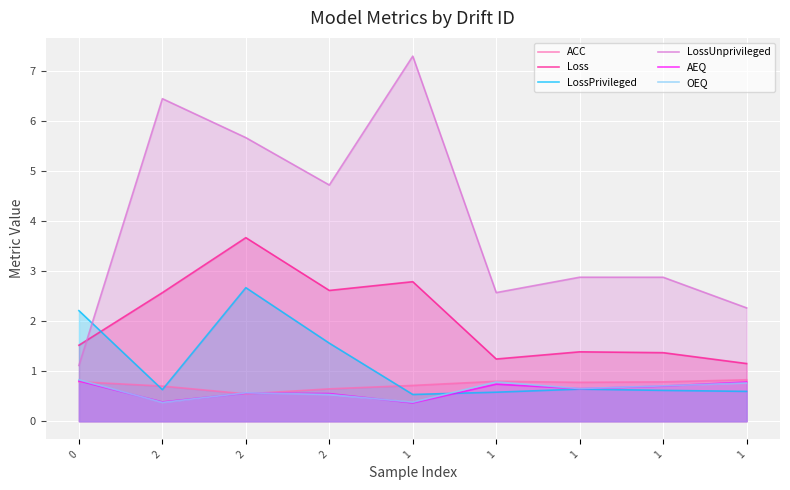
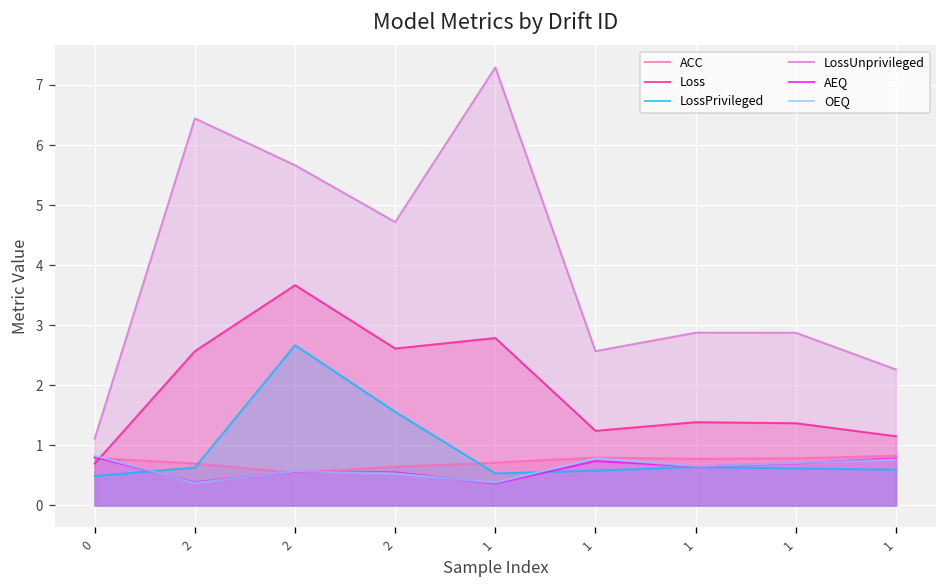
Loss, 0: 1.5 -> 0.7
LossPrivileged, 0: 2.2 -> 0.5
